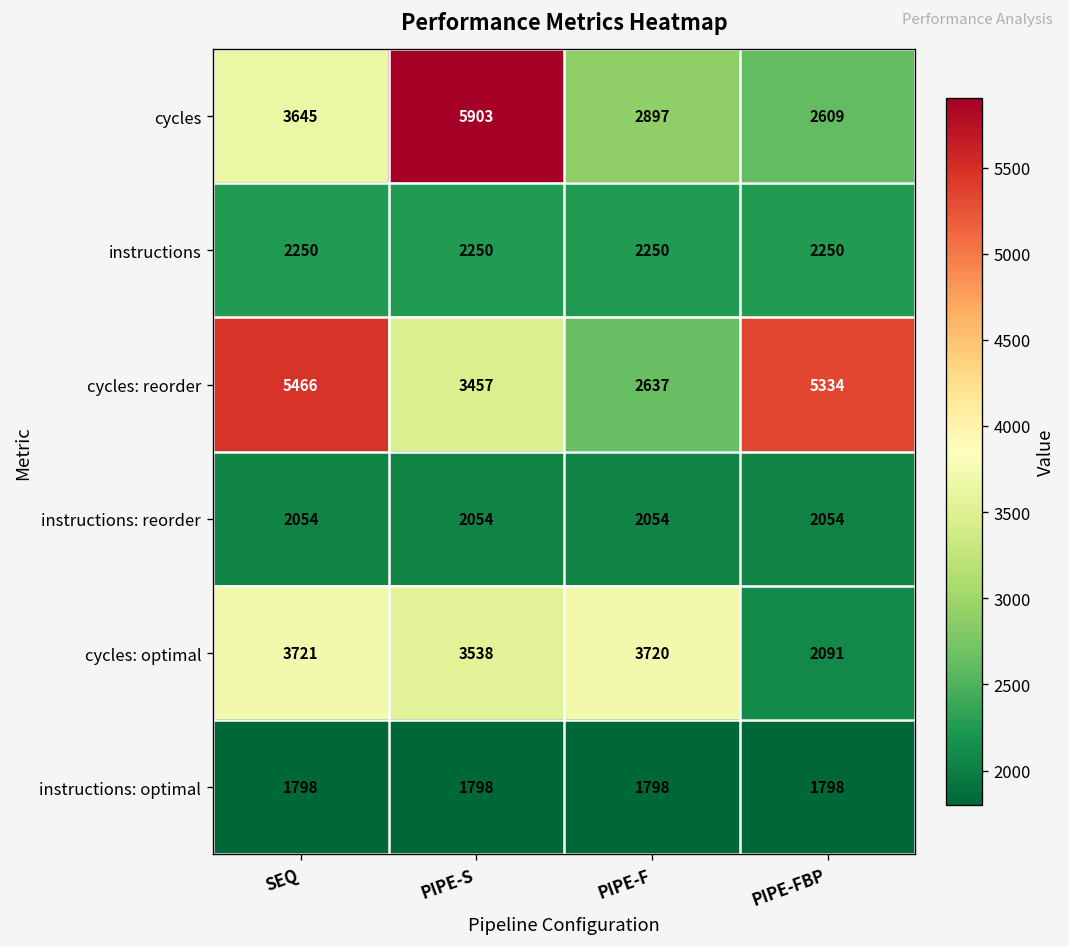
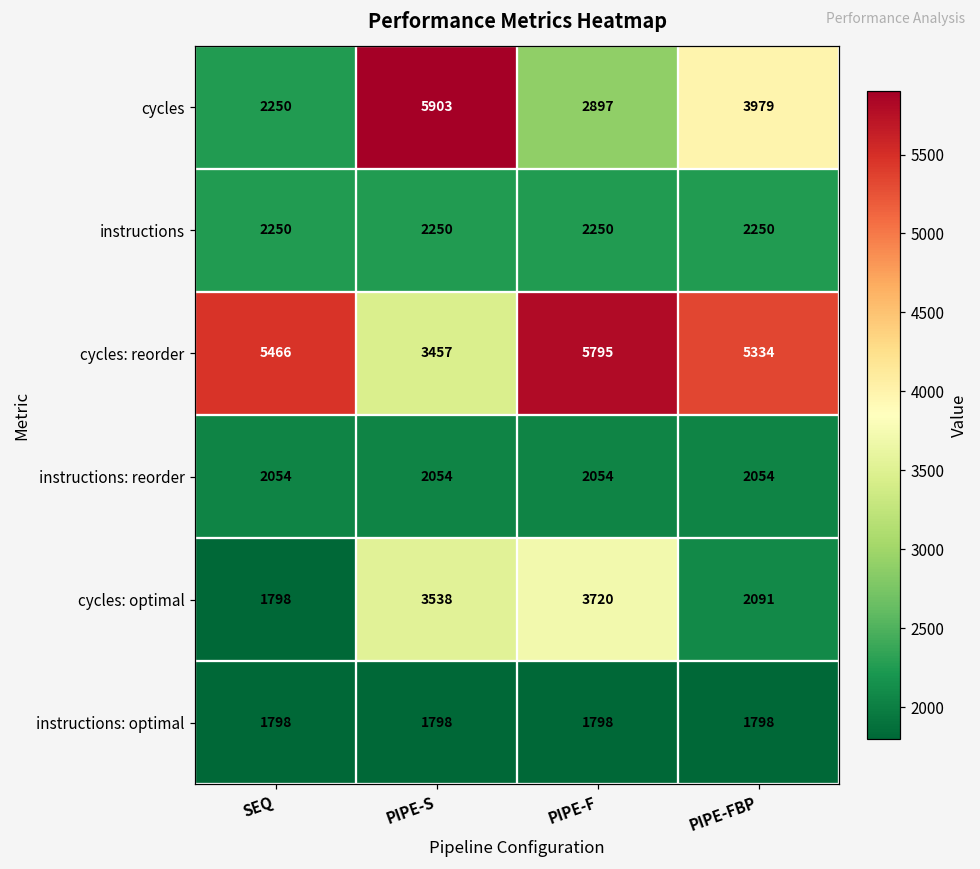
cycles, SEQ: 3645 -> 2250
cycles, PIPE-FBP: 2609 -> 3979
cycles: reorder, PIPE-F: 2637 -> 5795
cycles: optimal, SEQ: 3721 -> 1798
